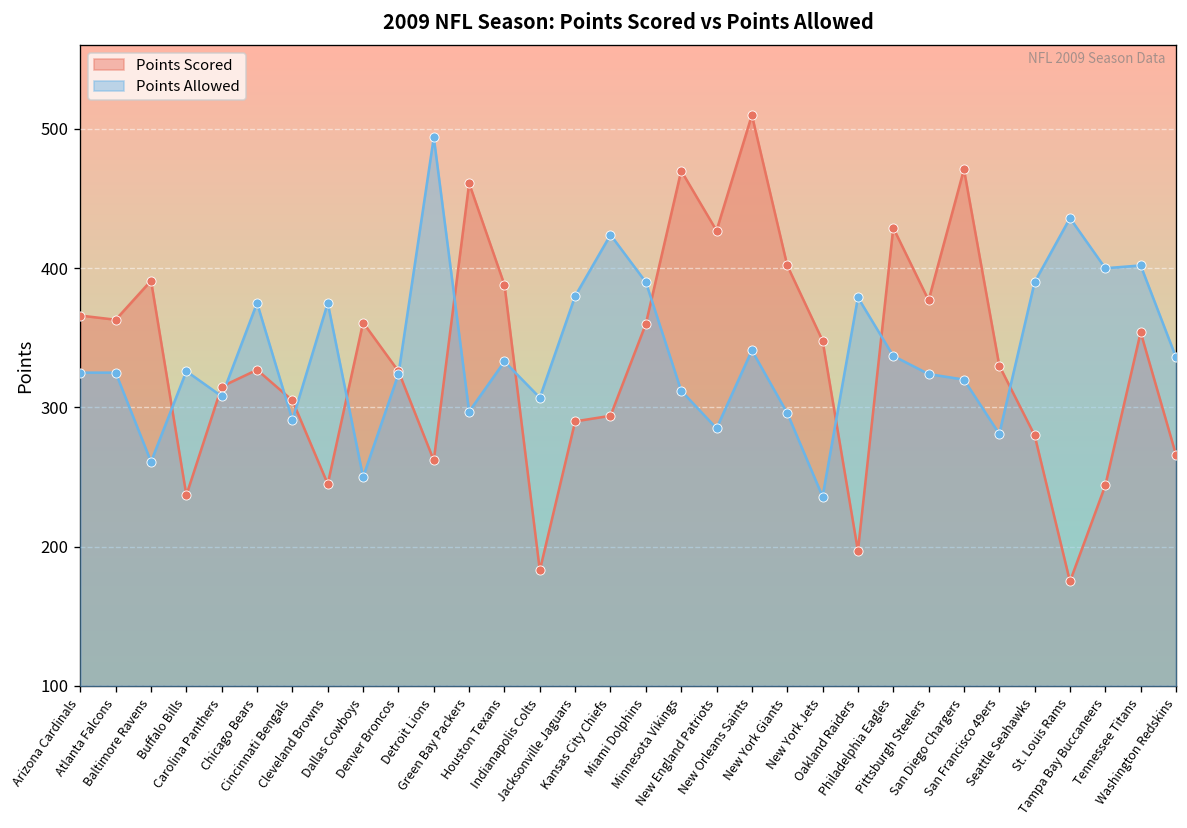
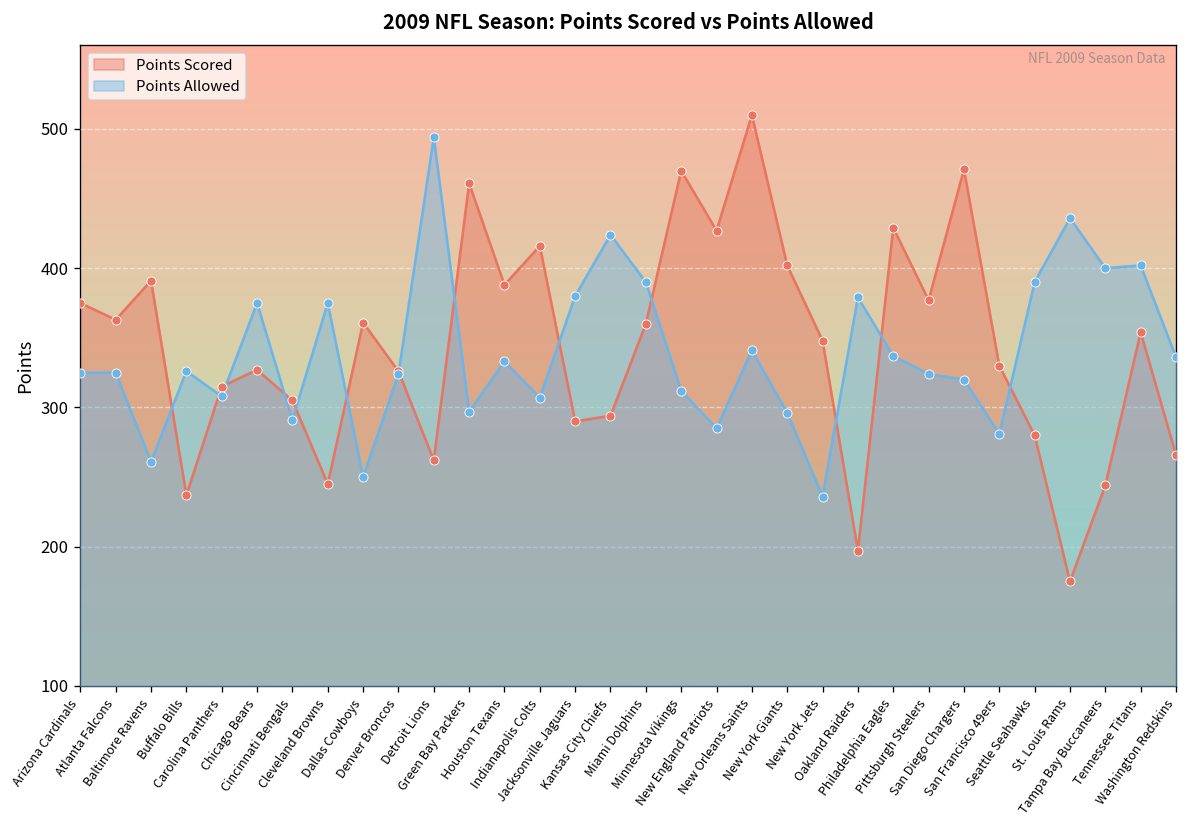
Points Scored, Arizona Cardinals: 366 -> 375
Points Scored, Indianapolis Colts: 183 -> 416
